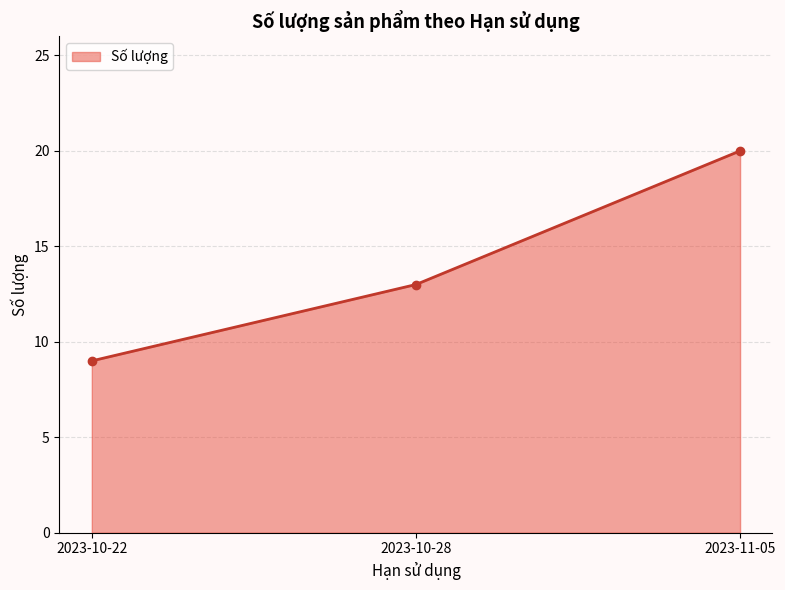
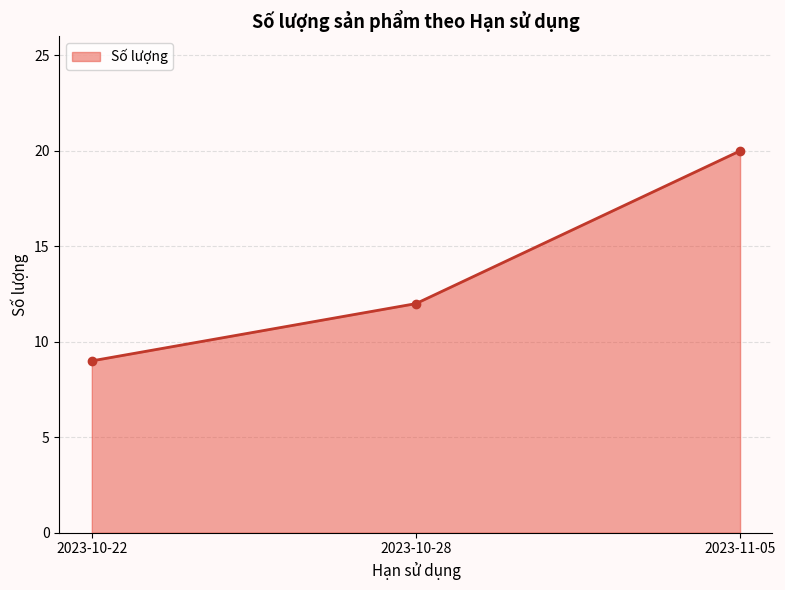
2023-10-28: 13 -> 12
